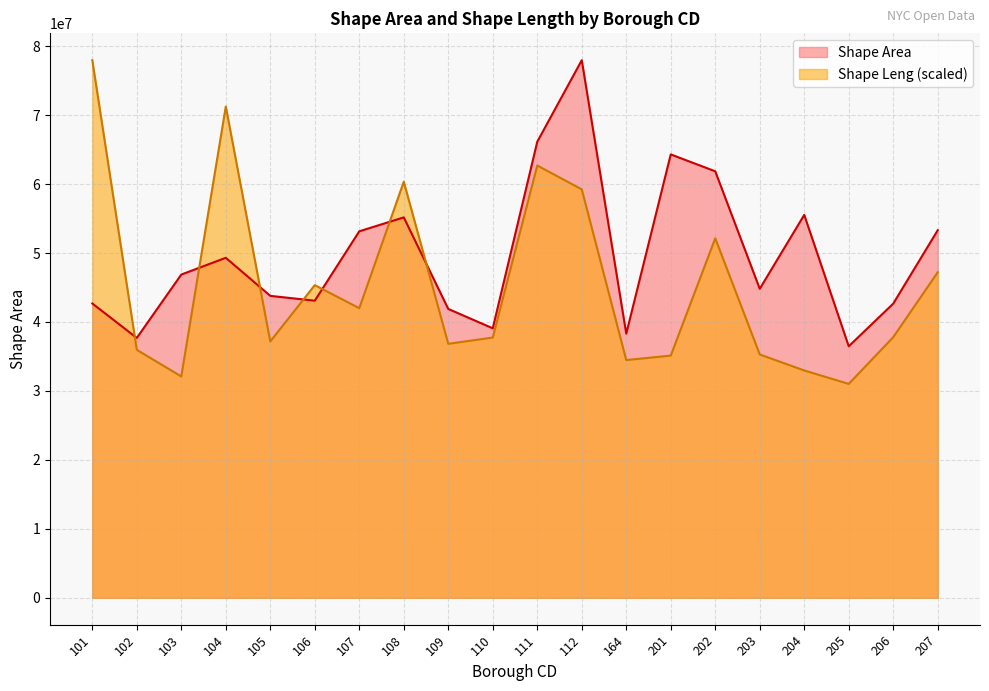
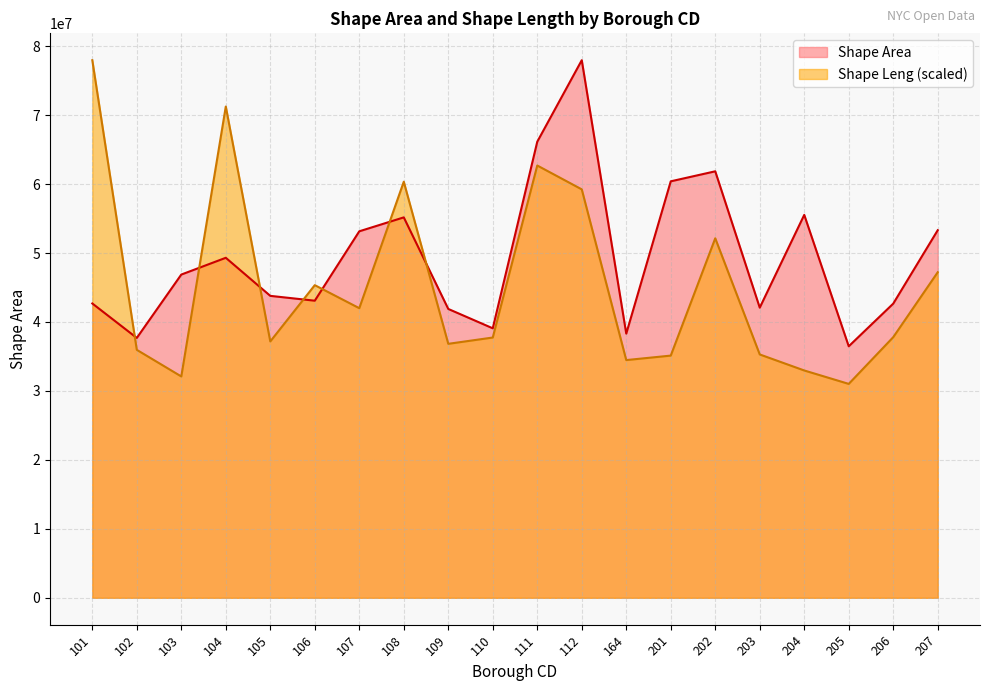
Shape Area, 201: 64000000 -> 60000000
Shape Area, 203: 45000000 -> 42000000
